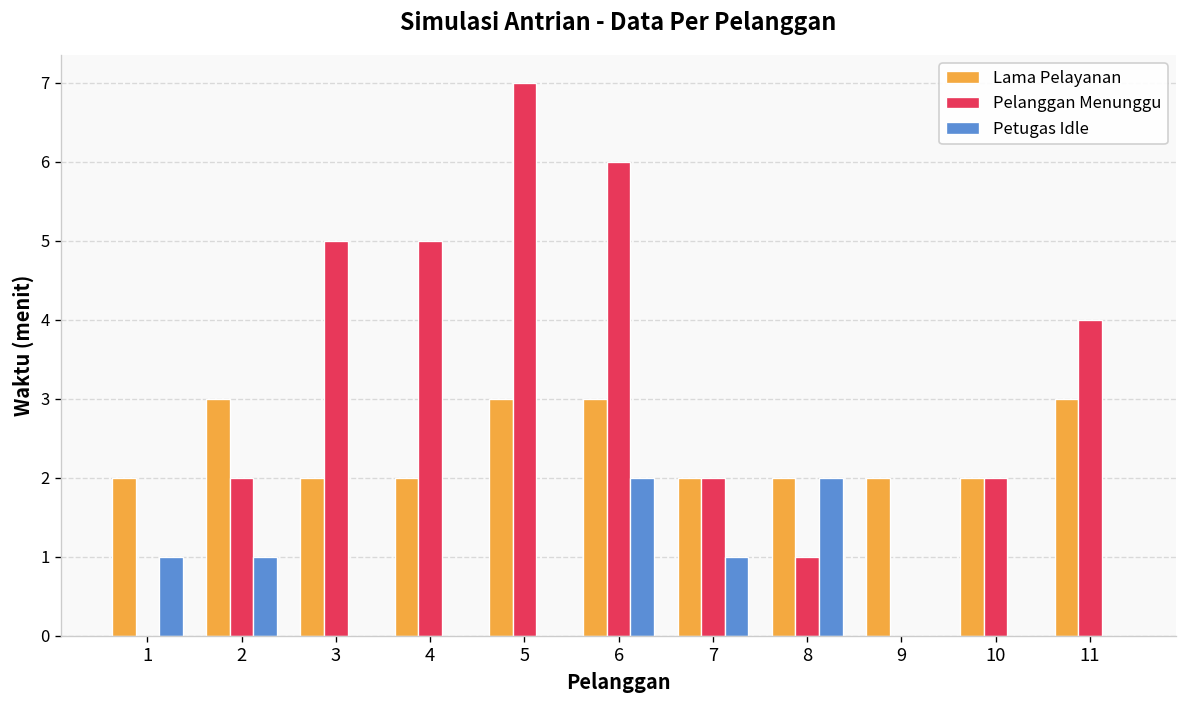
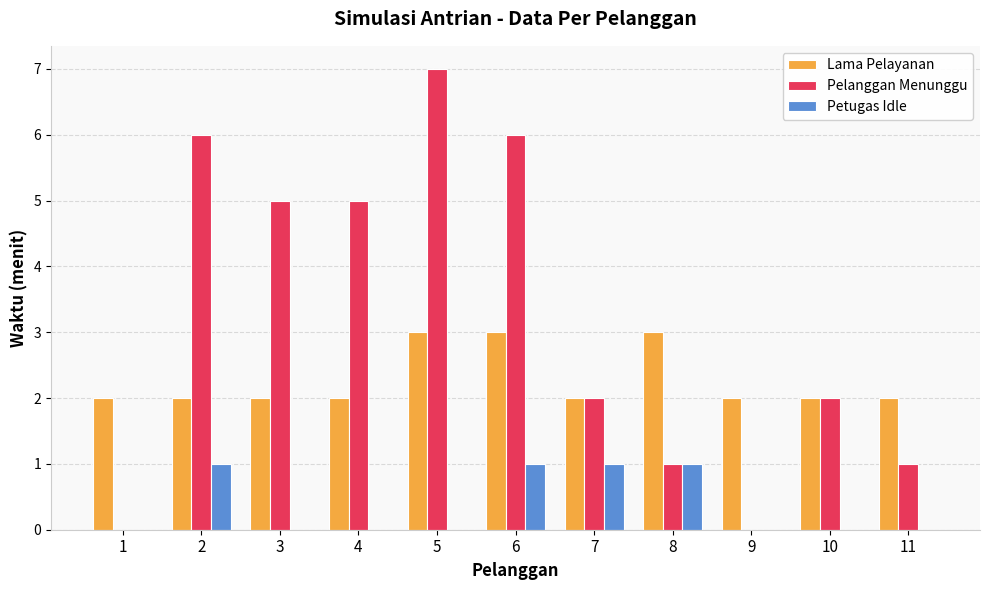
Petugas Idle, 1: 1 -> 0
Lama Pelayanan, 2: 3 -> 2
Pelanggan Menunggu, 2: 2 -> 6
Petugas Idle, 6: 2 -> 1
Lama Pelayanan, 8: 2 -> 3
Petugas Idle, 8: 2 -> 1
Lama Pelayanan, 11: 3 -> 2
Pelanggan Menunggu, 11: 4 -> 1
